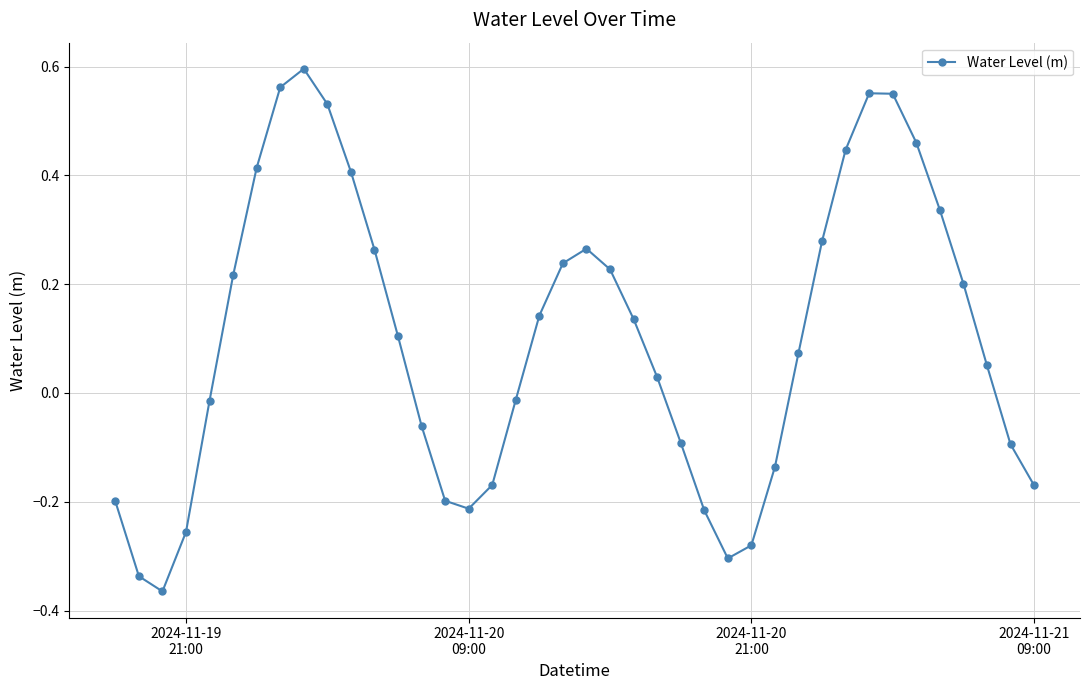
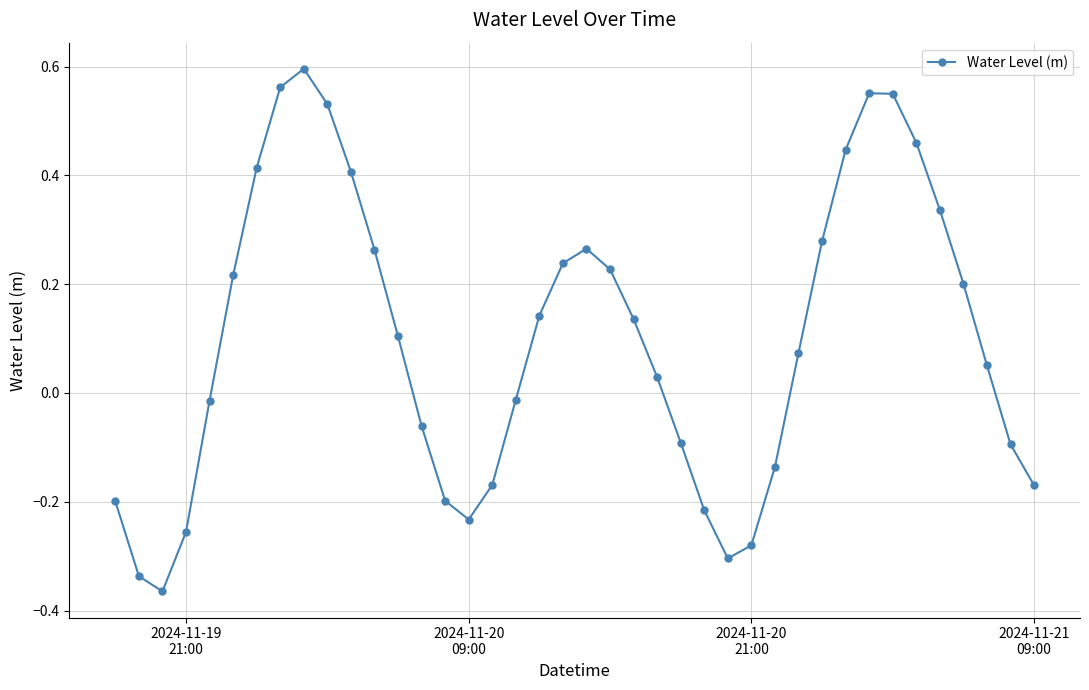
2024-11-20 09:00: -0.21 -> -0.23
